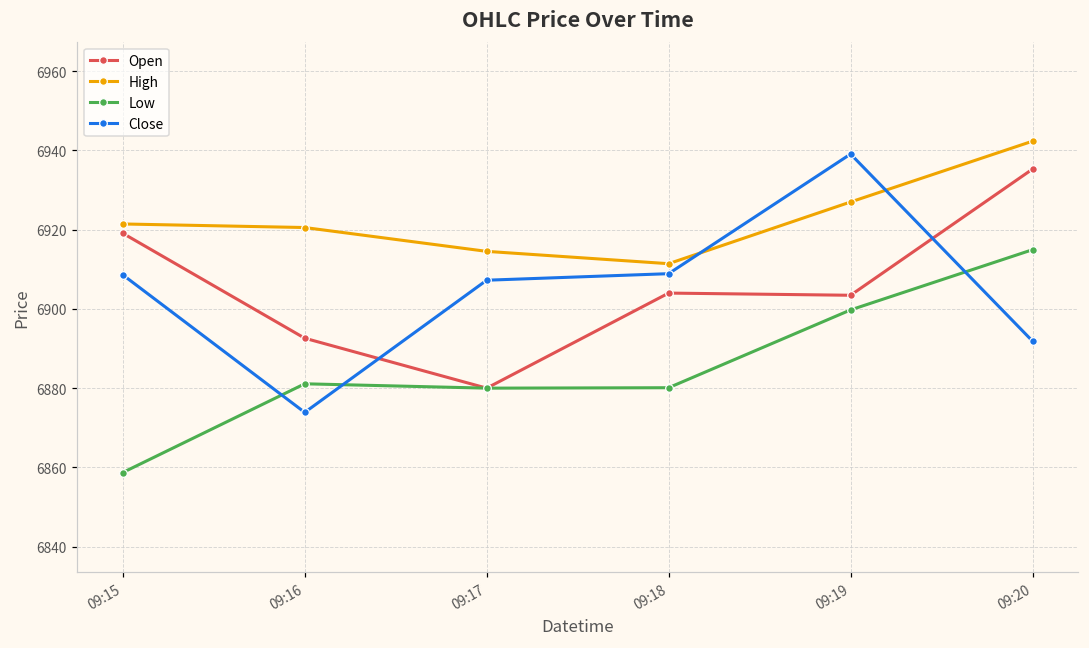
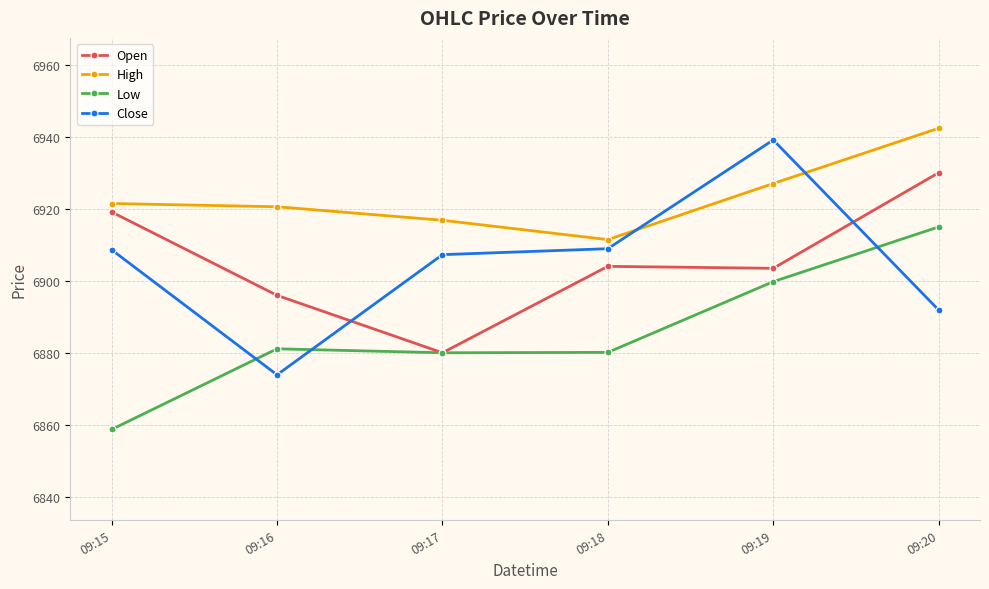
Open, 09:16: 6893 -> 6896
High, 09:17: 6915 -> 6917
Open, 09:20: 6935 -> 6930
